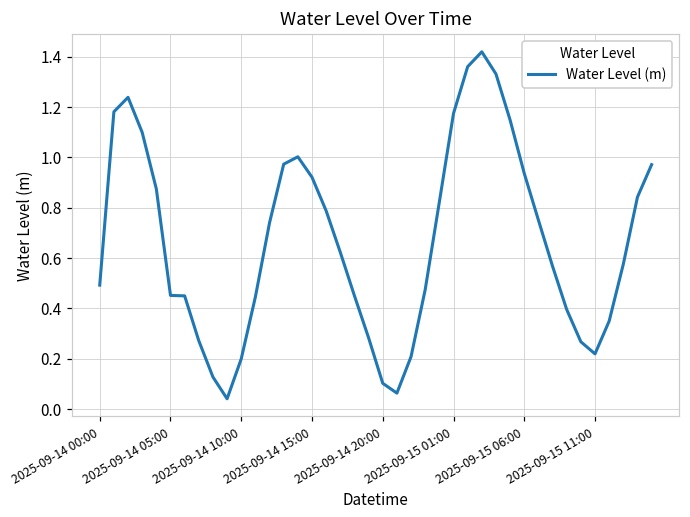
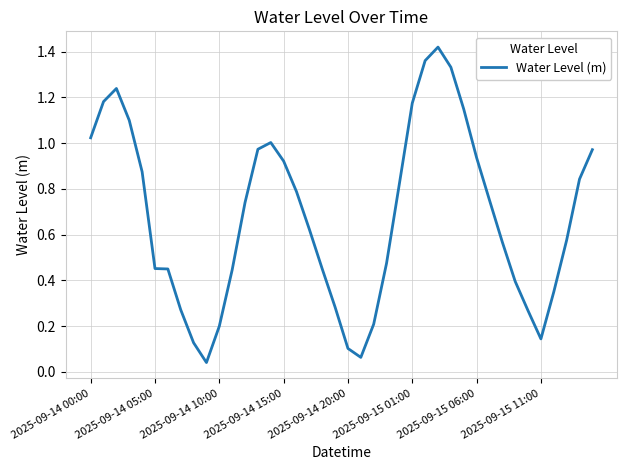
2025-09-14 00:00: 0.49 -> 1.02
2025-09-15 11:00: 0.22 -> 0.14
